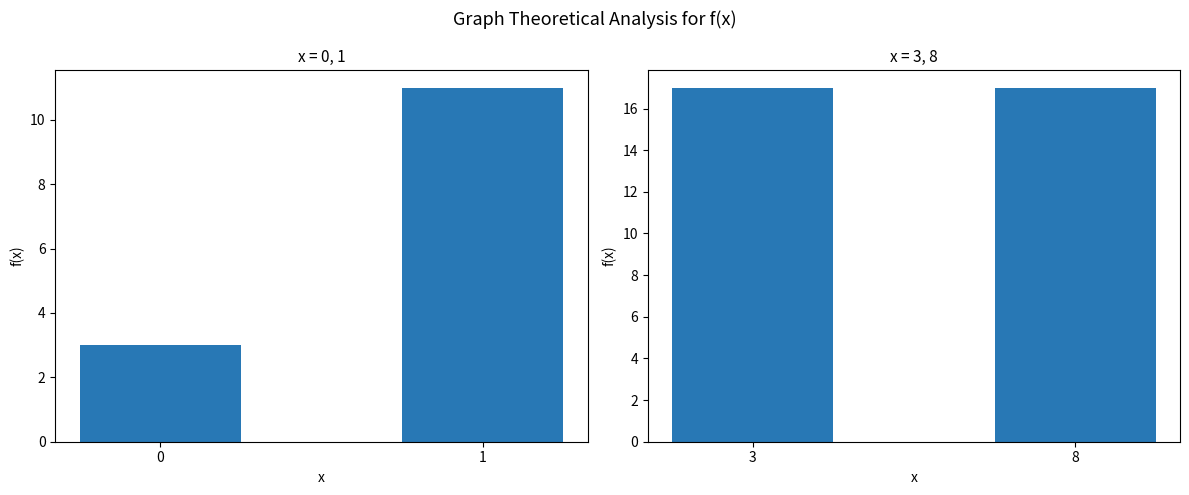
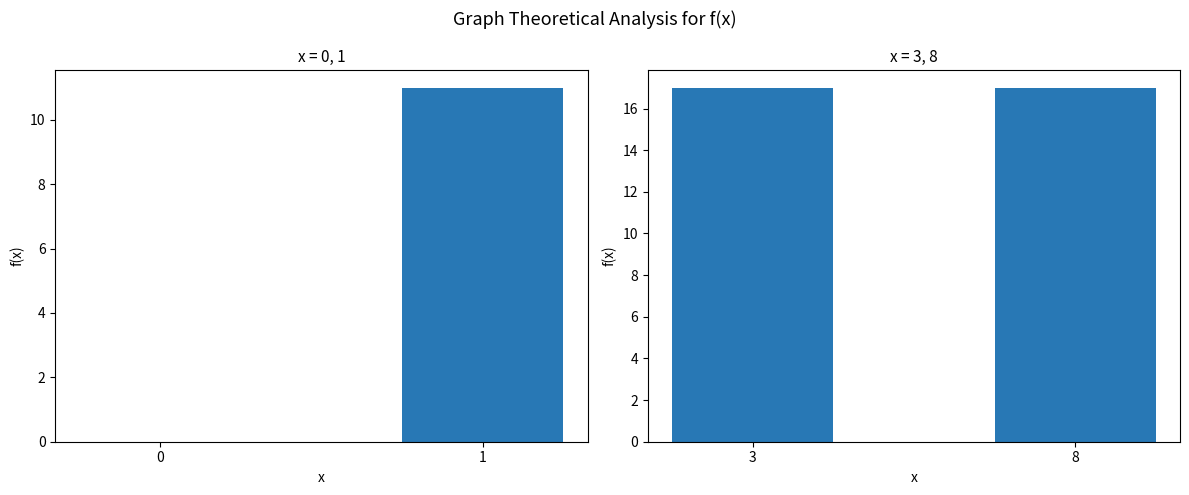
x = 0, 1, 0: 3 -> 0
